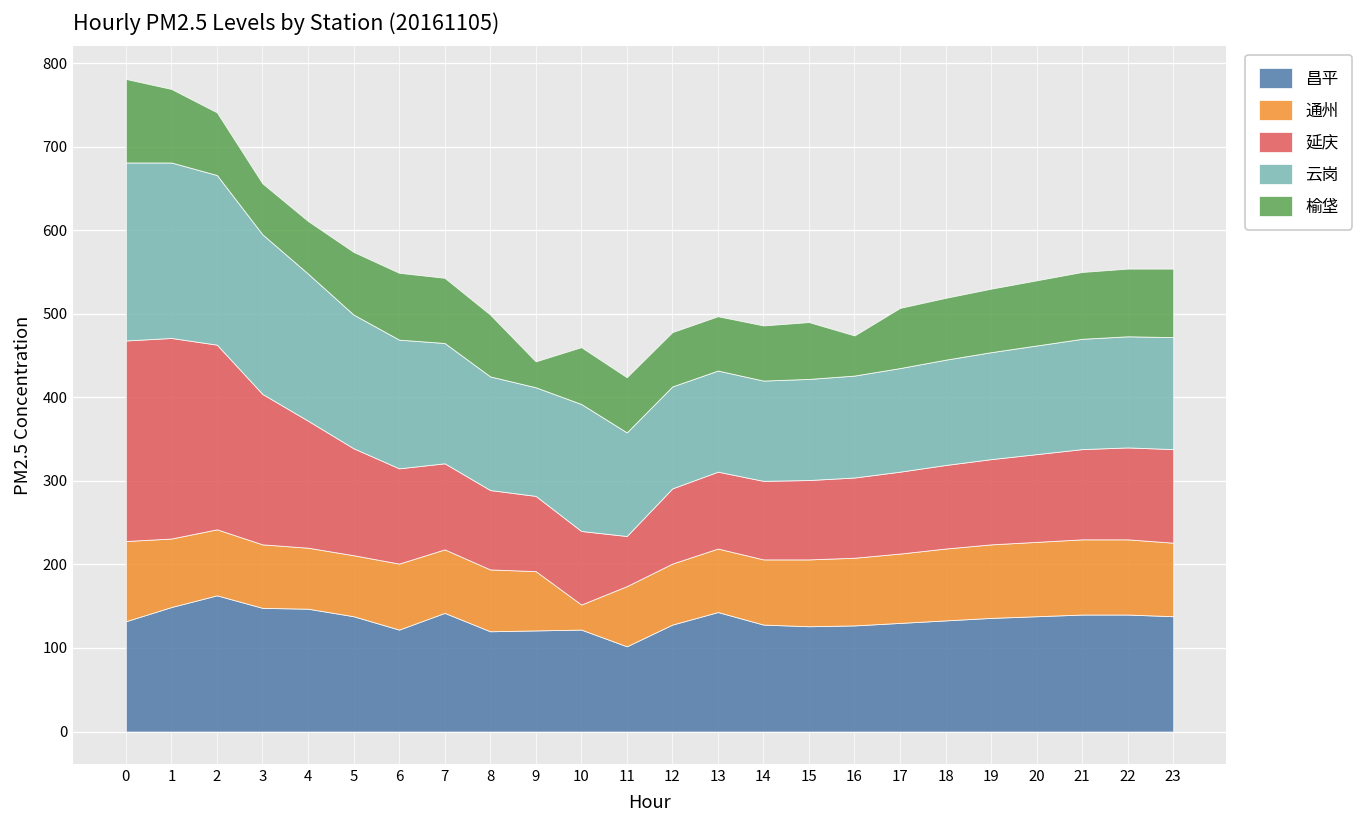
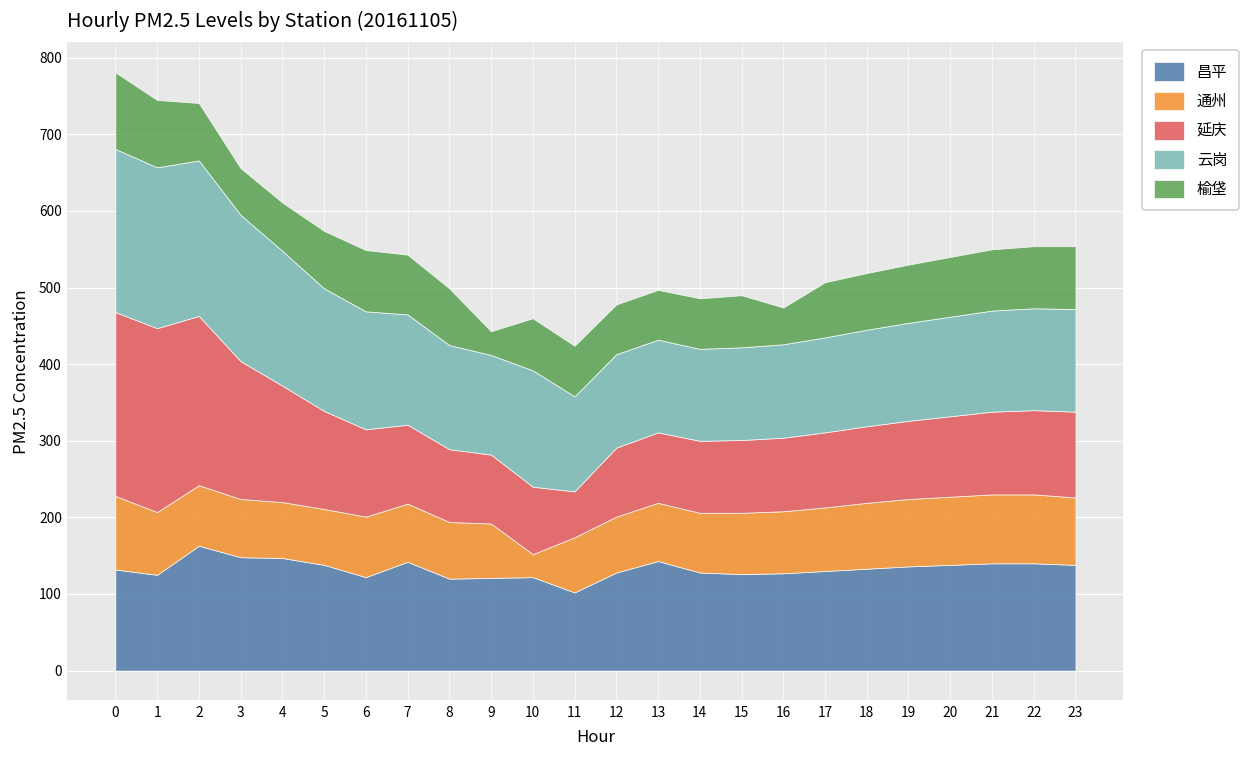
昌平, 1: 150 -> 130
